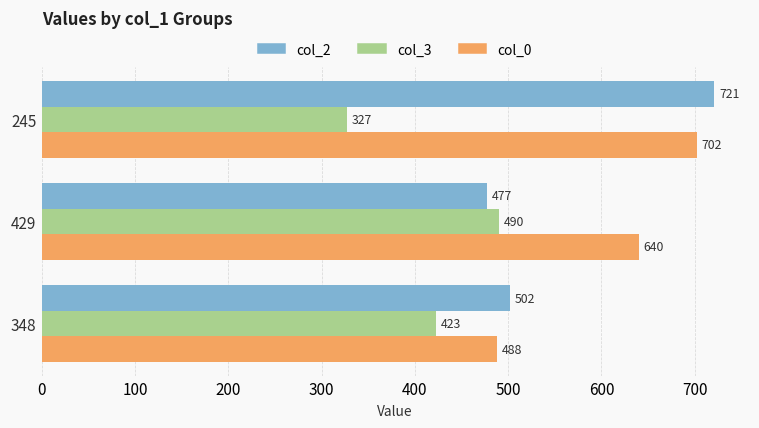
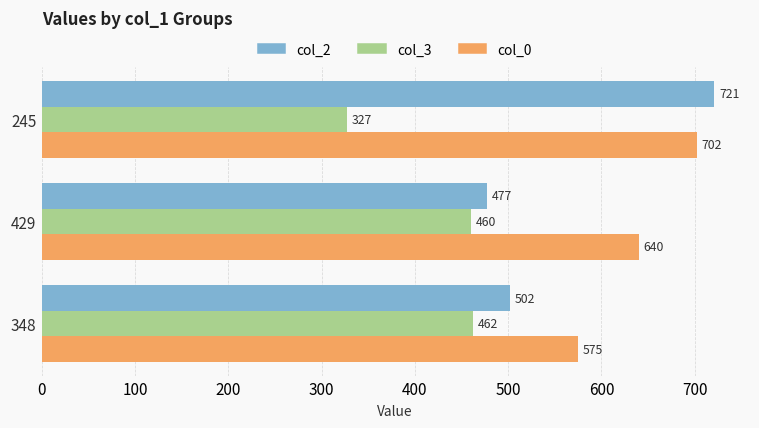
col_3, 429: 490 -> 460
col_3, 348: 423 -> 462
col_0, 348: 488 -> 575
